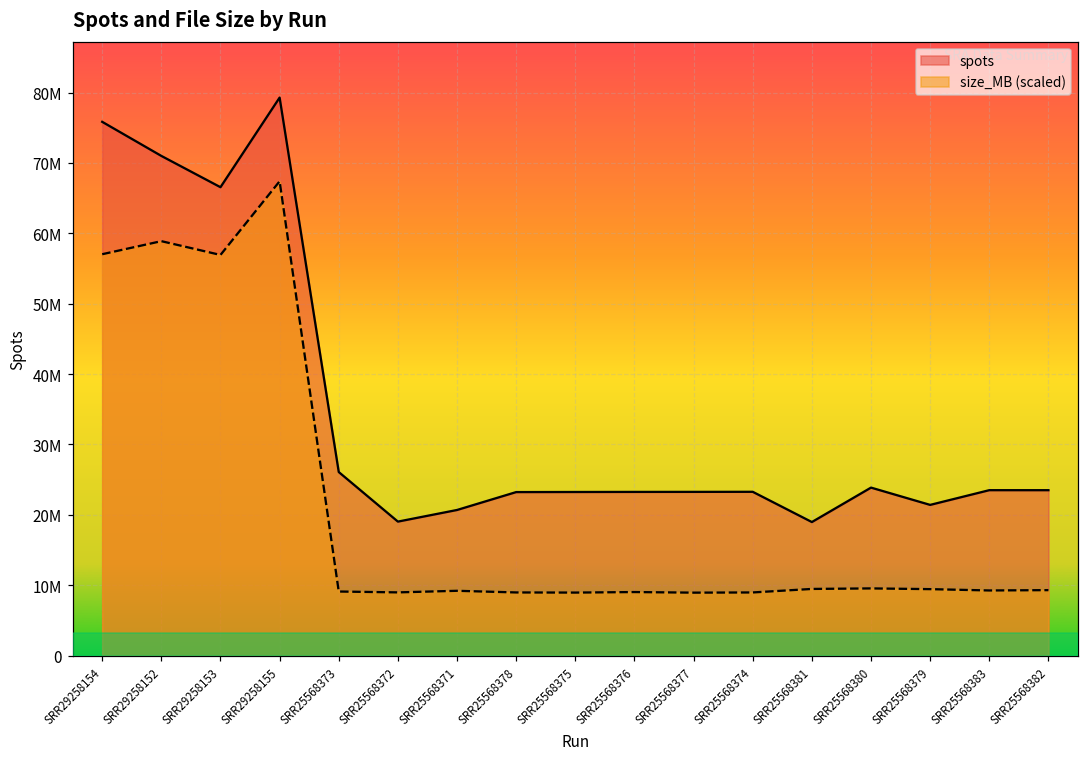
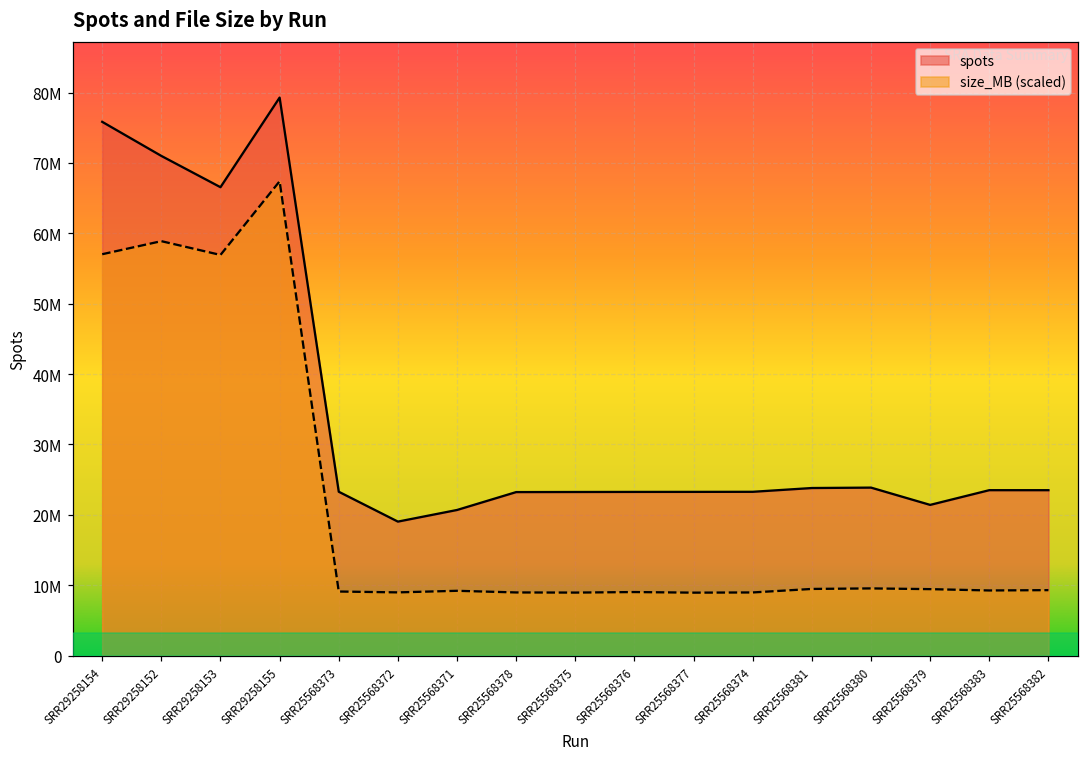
spots, SRR25568373: 26000000 -> 23000000
spots, SRR25568381: 19000000 -> 24000000
